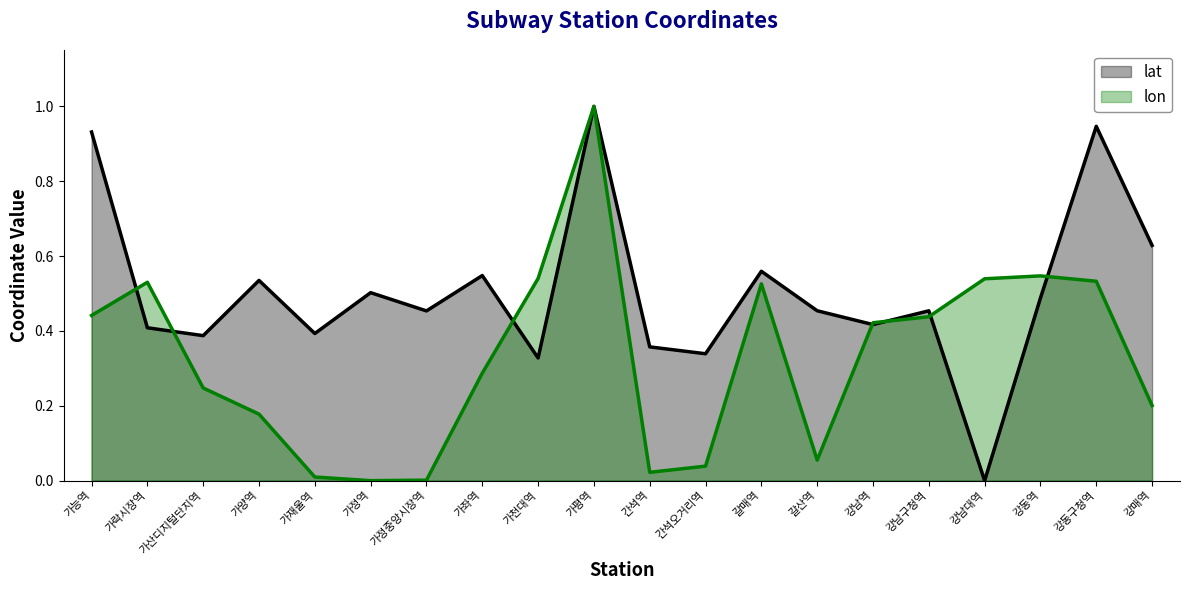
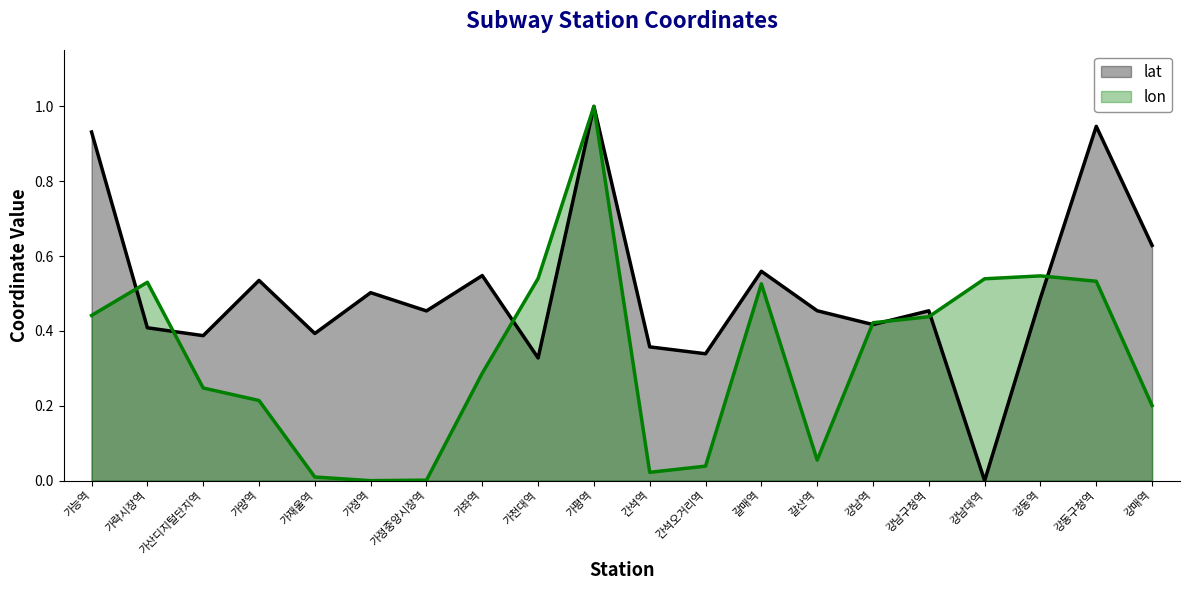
lon, 가양역: 0.18 -> 0.21
